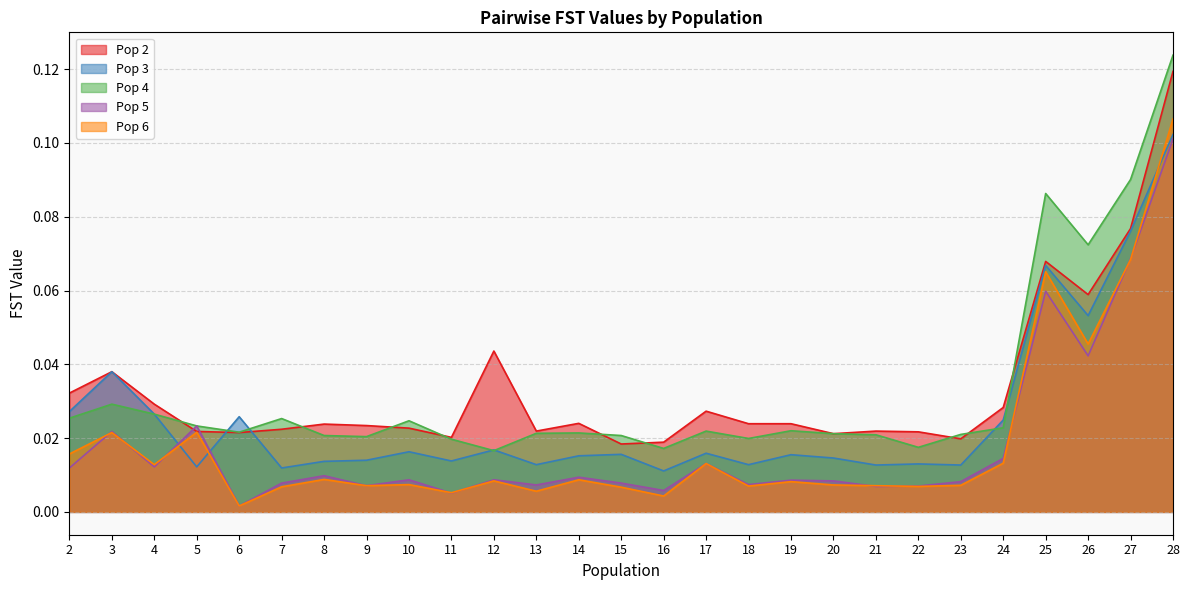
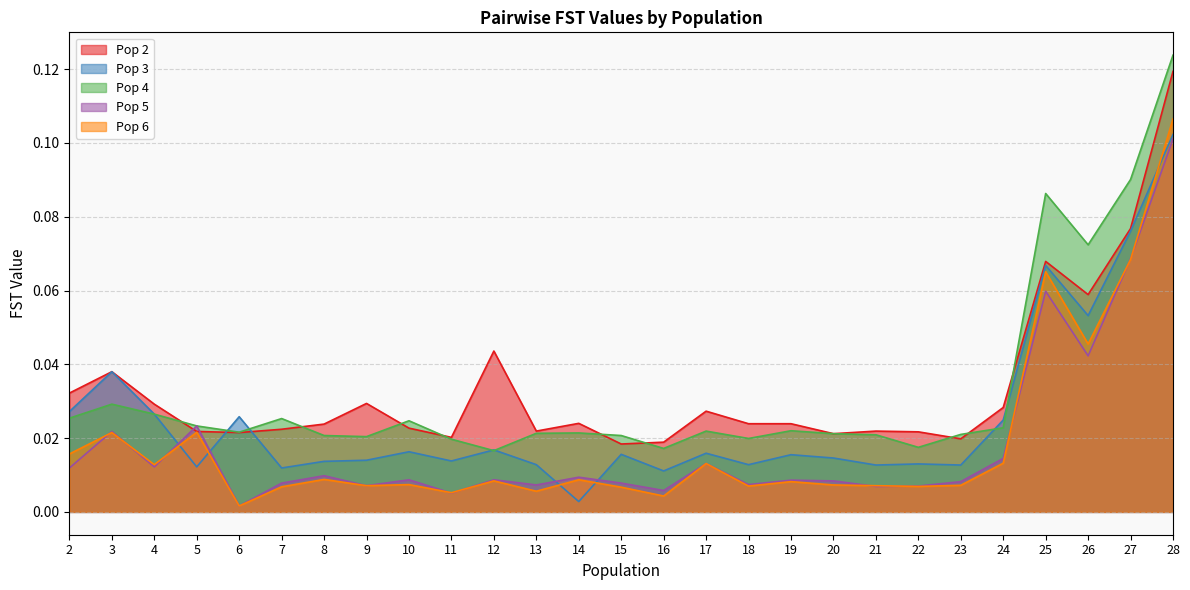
Pop 2, 9: 0.023 -> 0.029
Pop 3, 14: 0.015 -> 0.003
